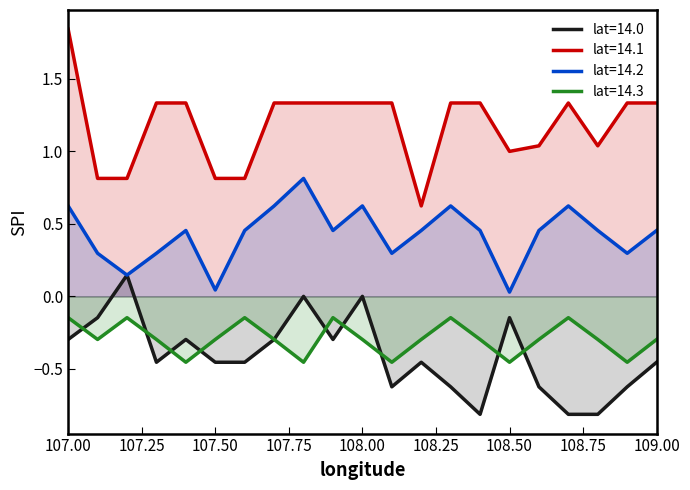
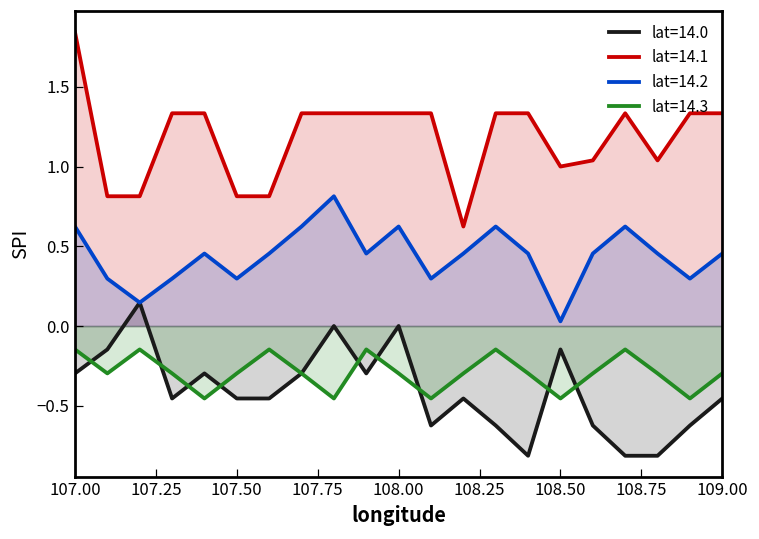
lat=14.2, 107.50: 0.04 -> 0.30
